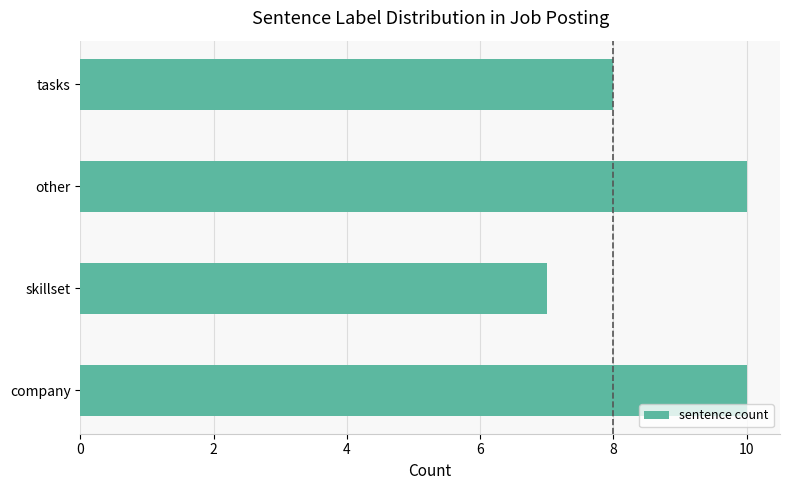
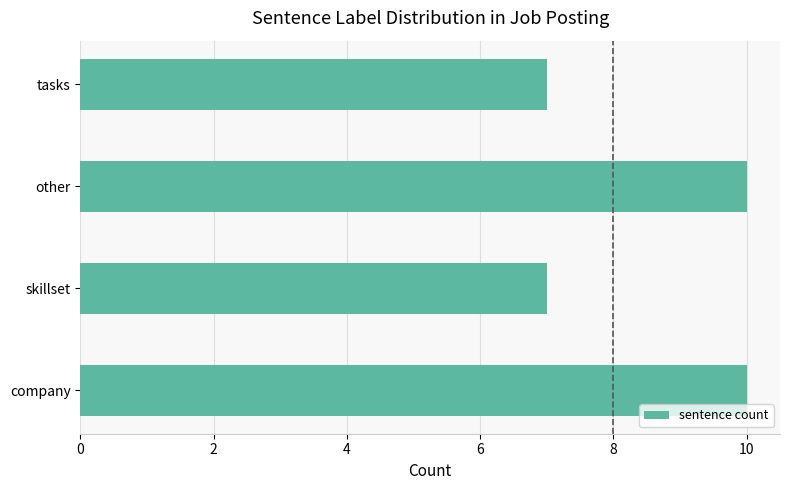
tasks: 8 -> 7
